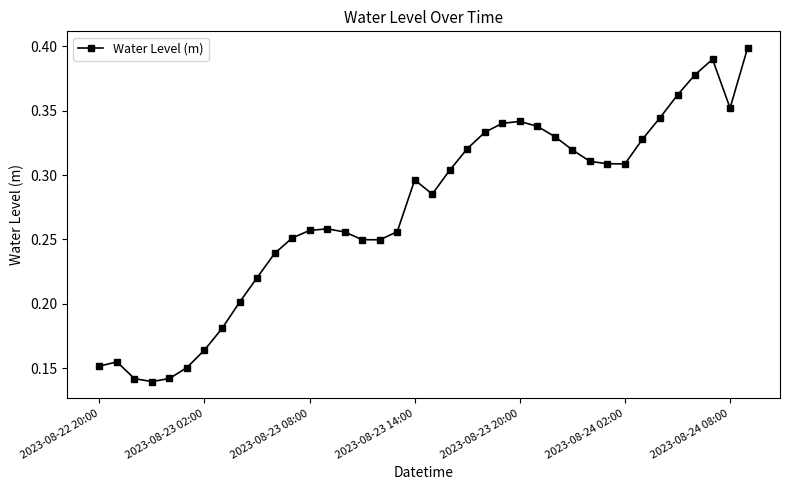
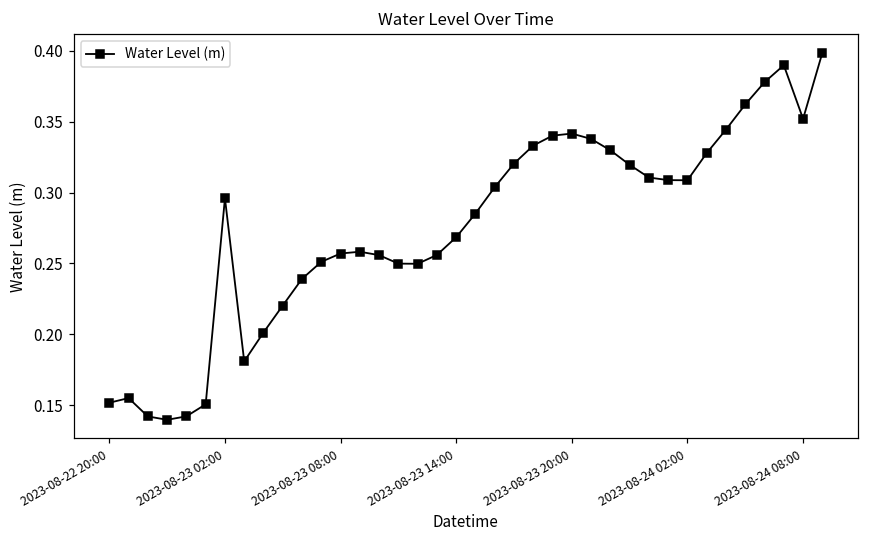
2023-08-23 02:00: 0.164 -> 0.296
2023-08-23 14:00: 0.296 -> 0.268
